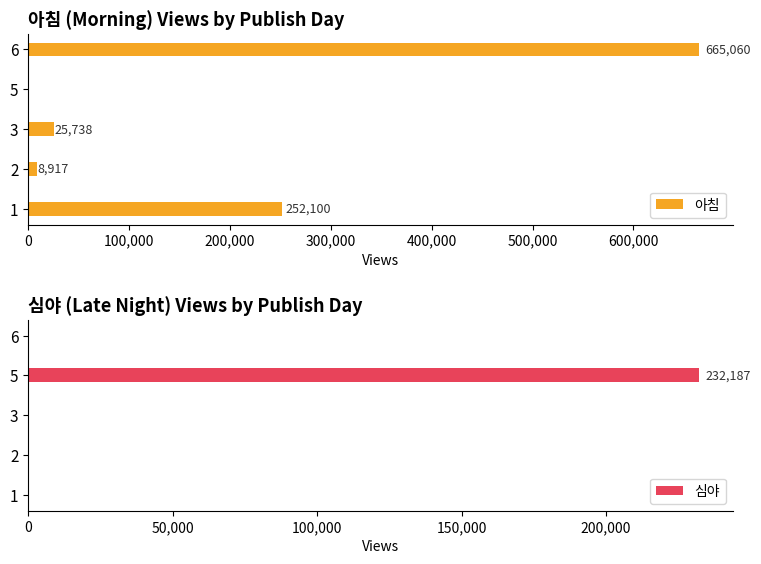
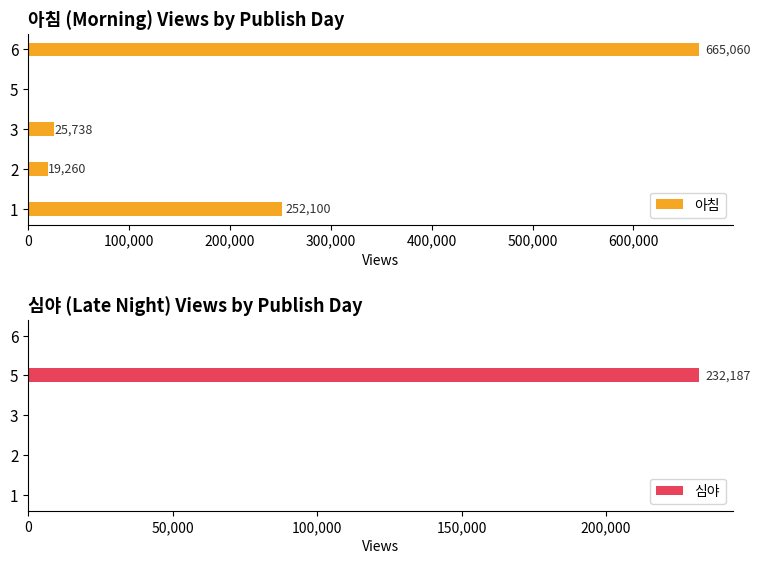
아침 (Morning) Views by Publish Day, 2: 8,917 -> 19,260
